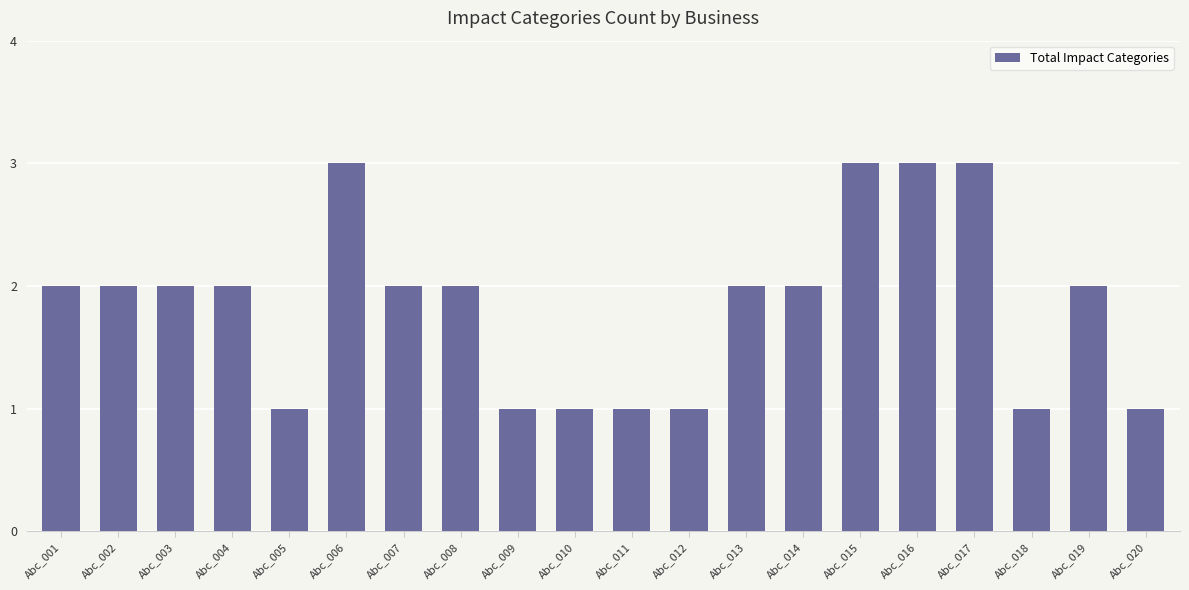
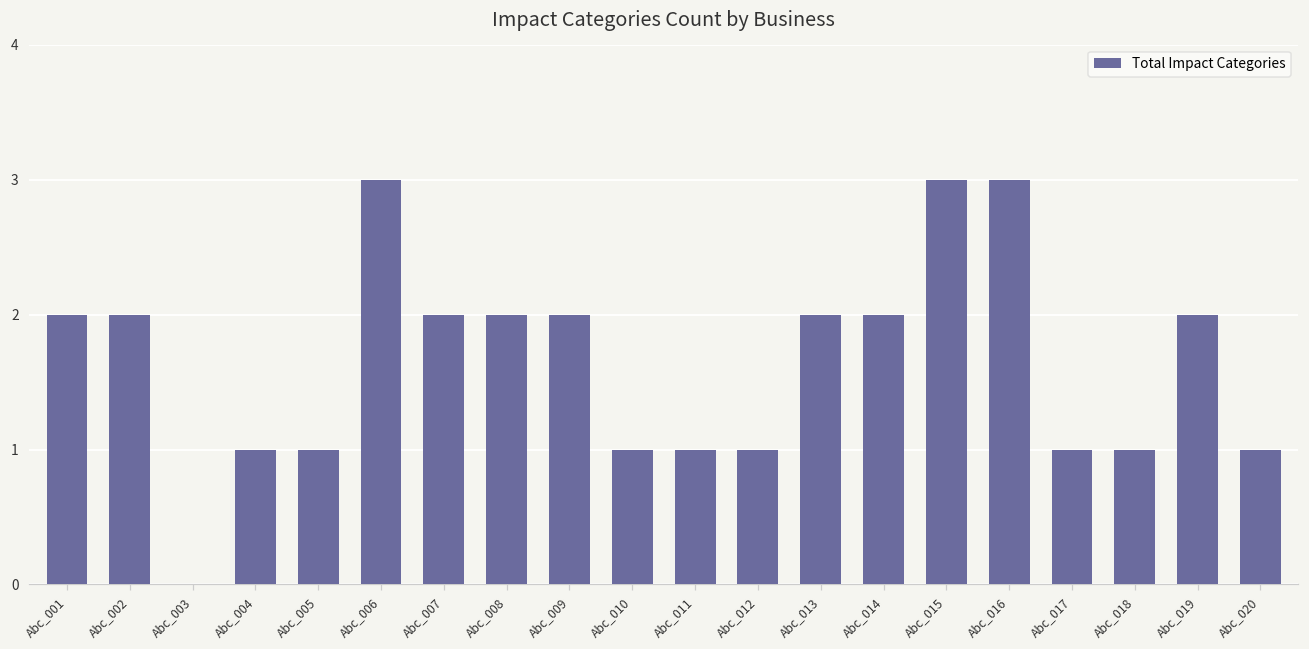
Abc_003: 2 -> 0
Abc_004: 2 -> 1
Abc_009: 1 -> 2
Abc_017: 3 -> 1
